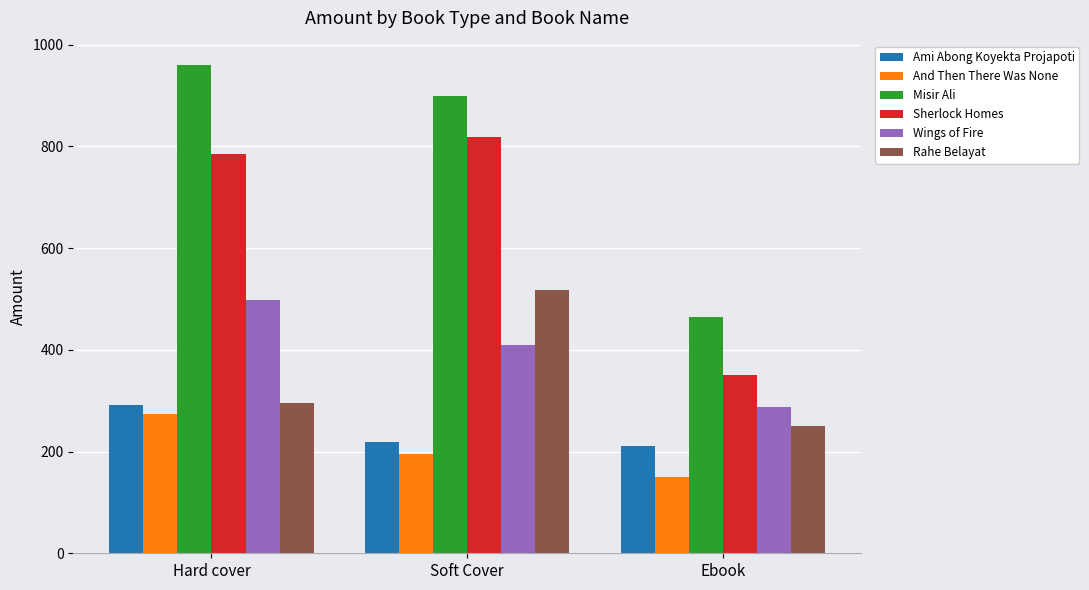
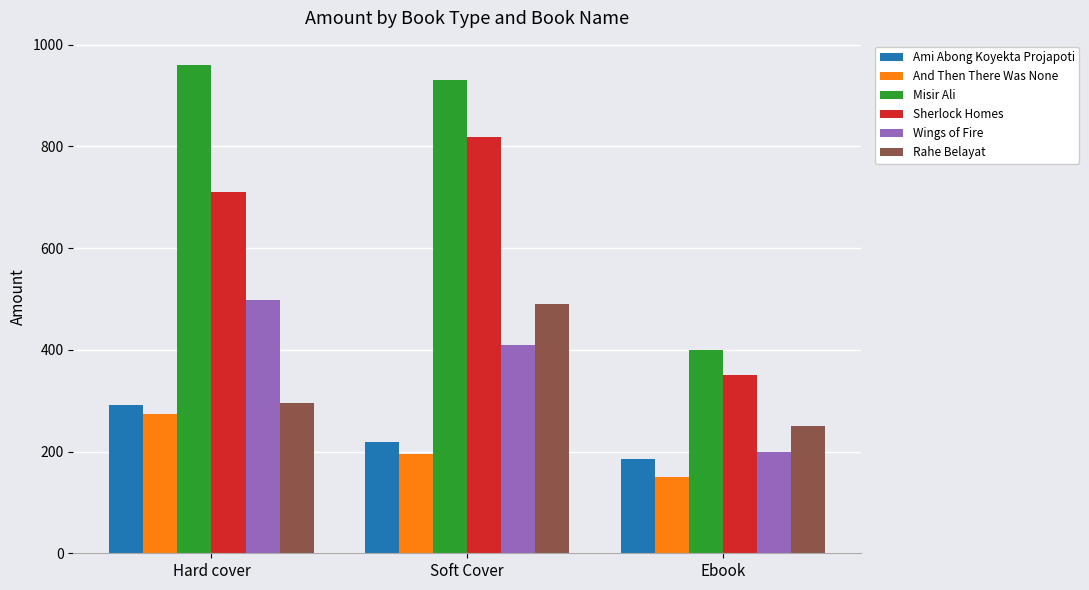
Sherlock Homes, Hard cover: 790 -> 710
Misir Ali, Soft Cover: 900 -> 930
Rahe Belayat, Soft Cover: 520 -> 490
Ami Abong Koyekta Projapoti, Ebook: 210 -> 190
Misir Ali, Ebook: 470 -> 400
Wings of Fire, Ebook: 290 -> 200
